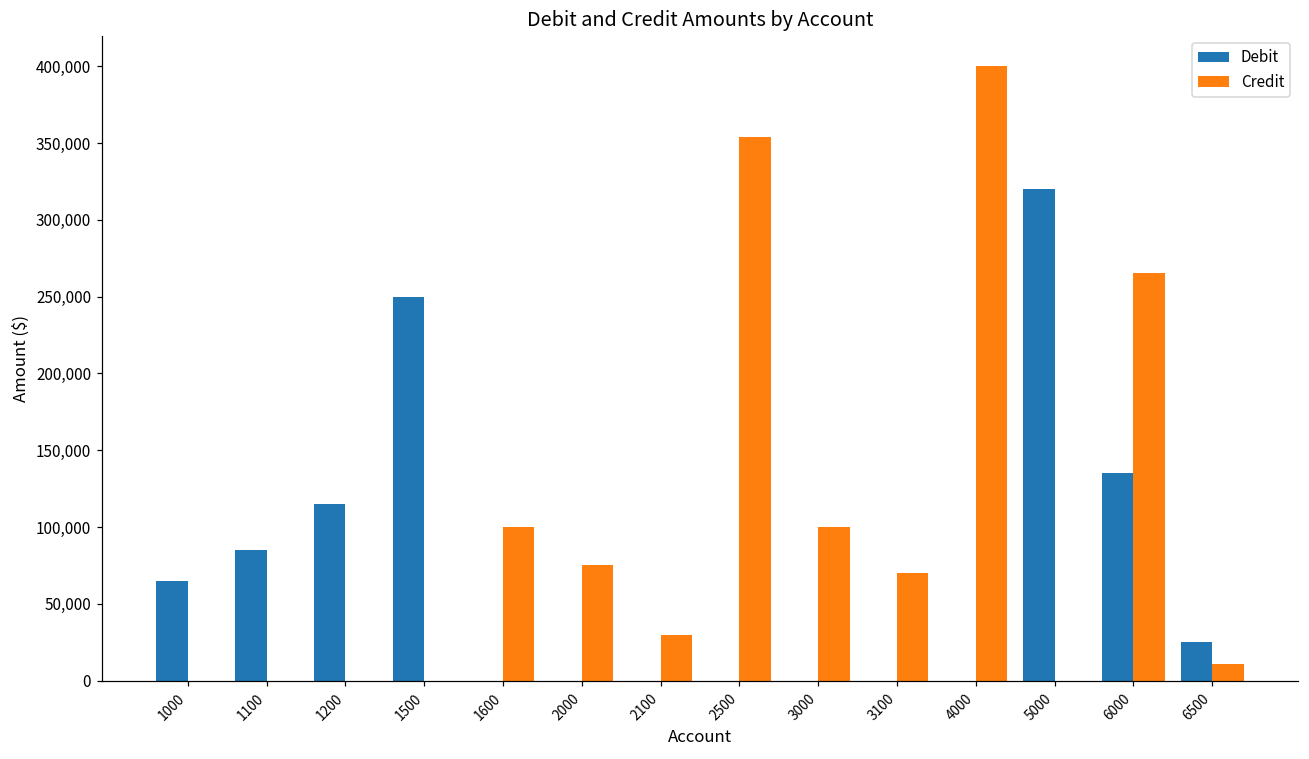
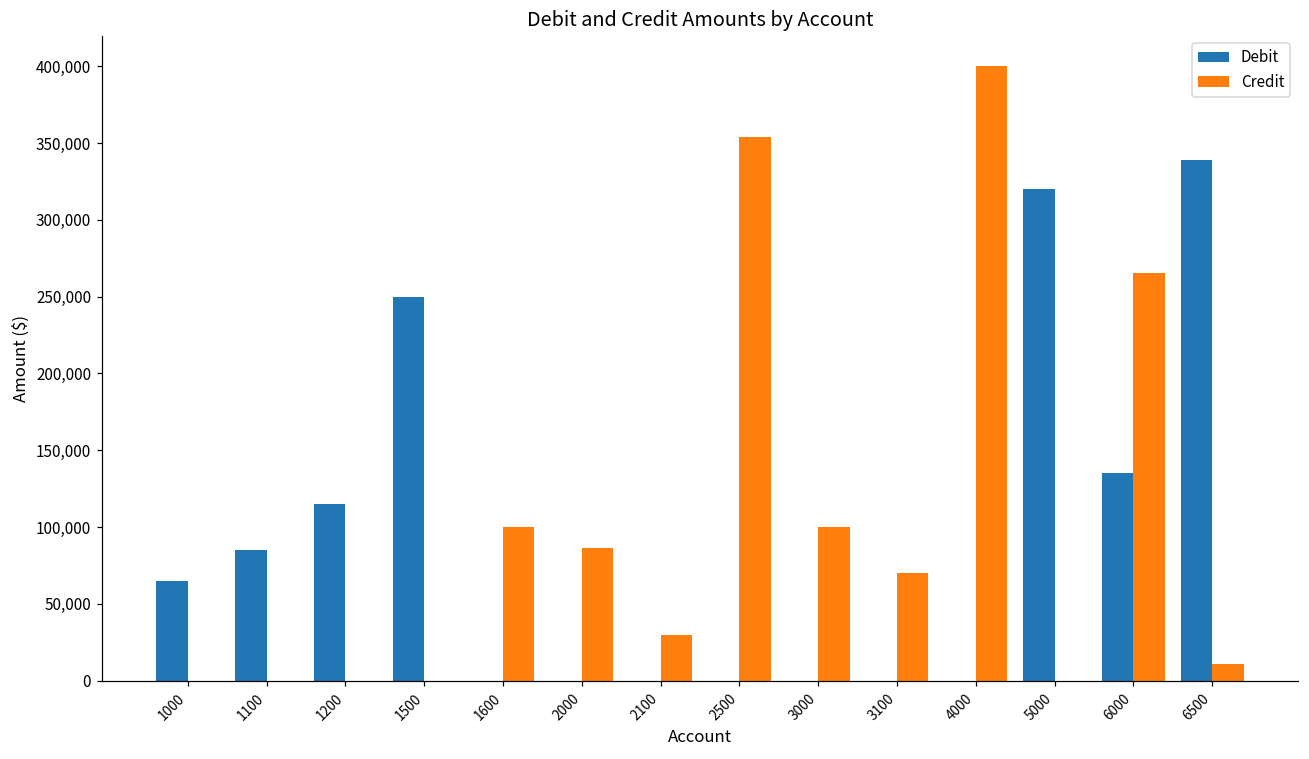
Credit, 2000: 75,000 -> 87,000
Debit, 6500: 25,000 -> 339,000
